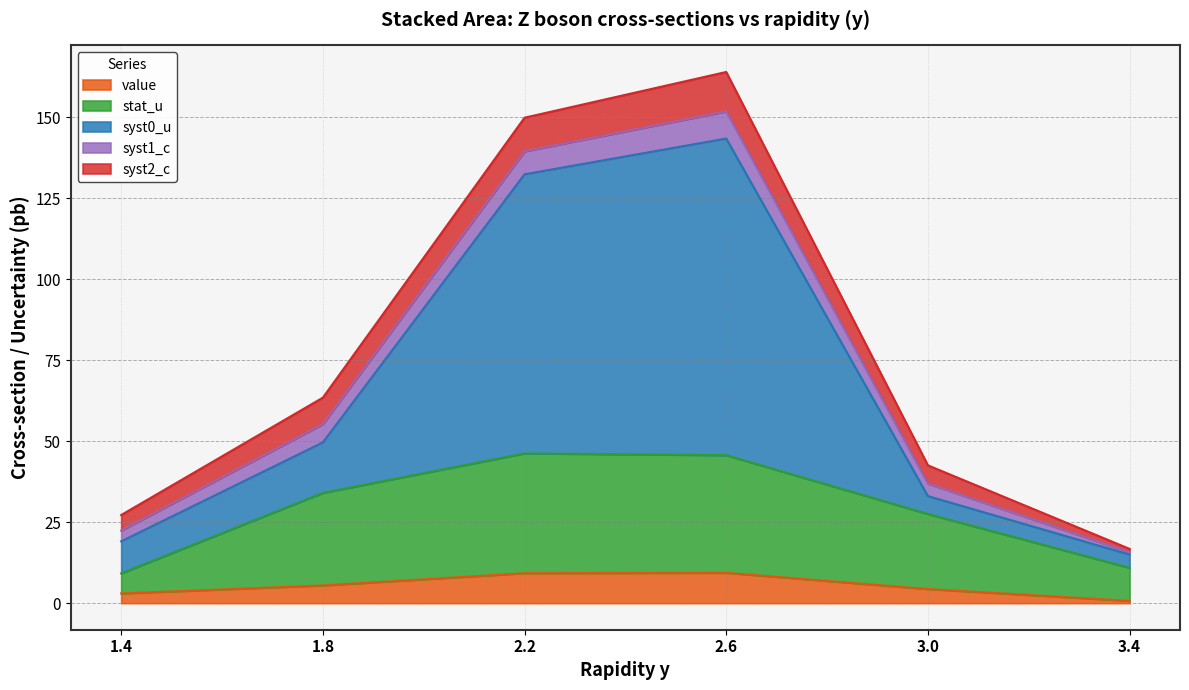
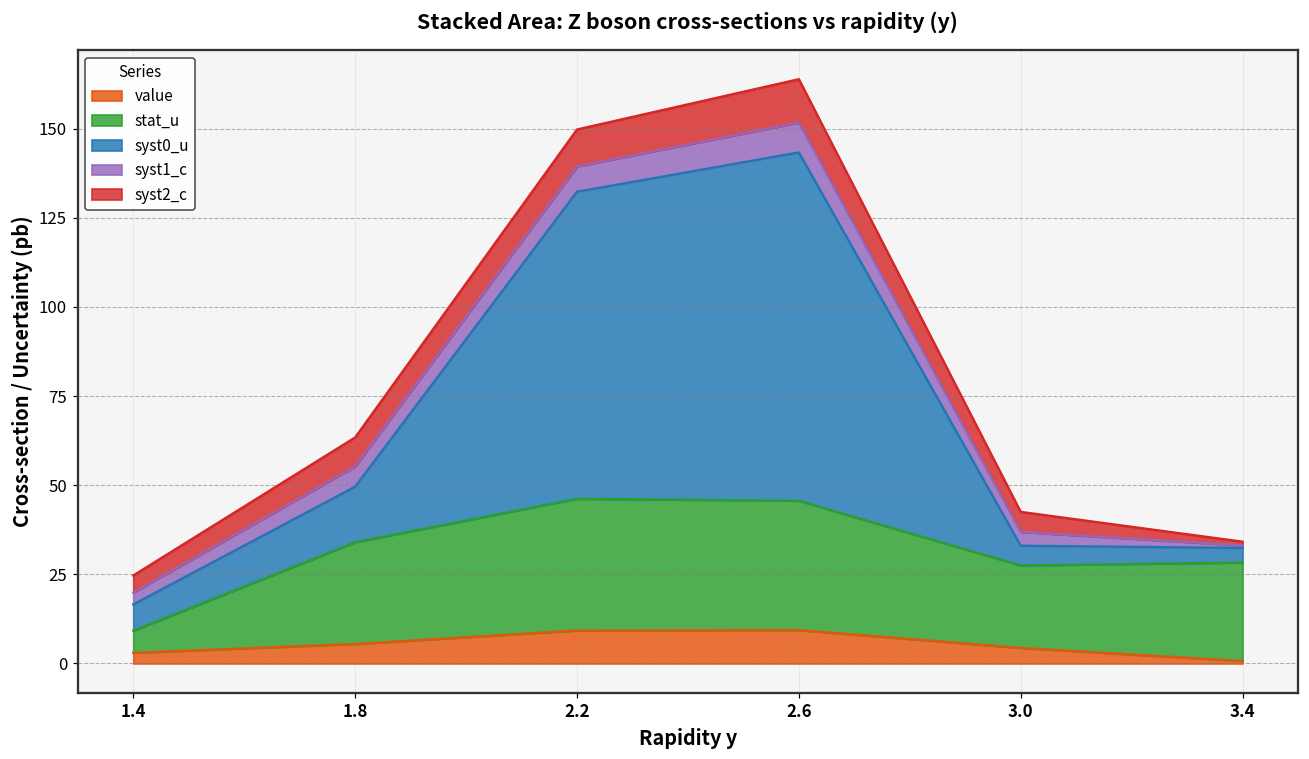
syst0_u, 1.4: 10 -> 7
stat_u, 3.4: 10 -> 28
